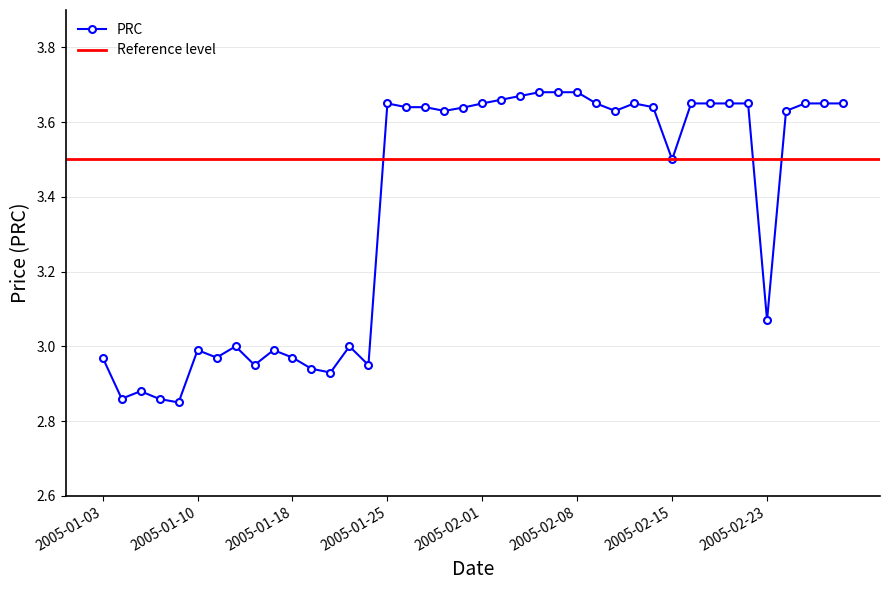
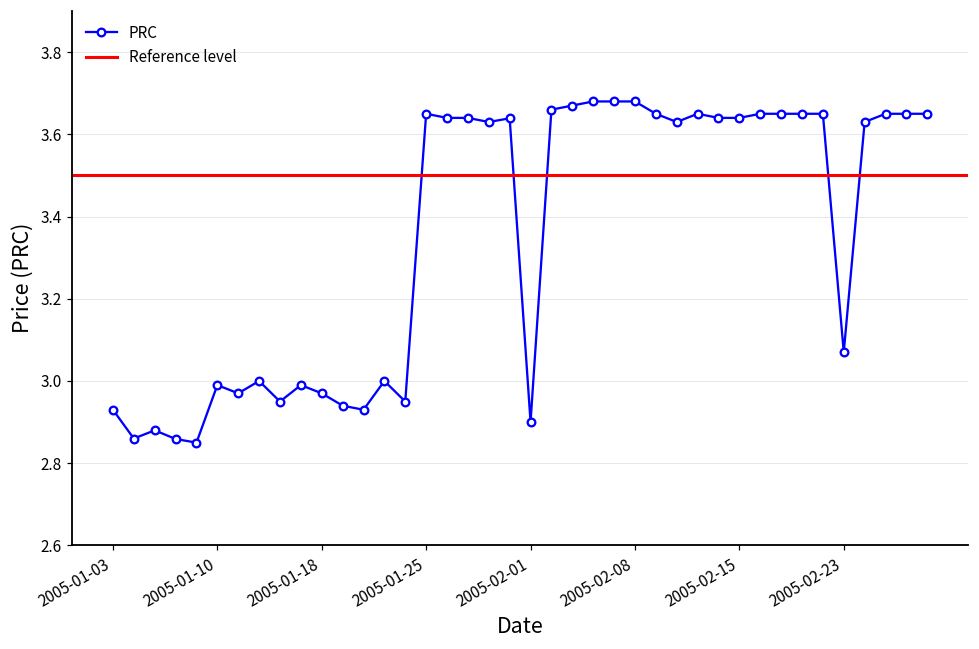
2005-01-03: 2.97 -> 2.93
2005-02-01: 3.65 -> 2.90
2005-02-15: 3.50 -> 3.64
